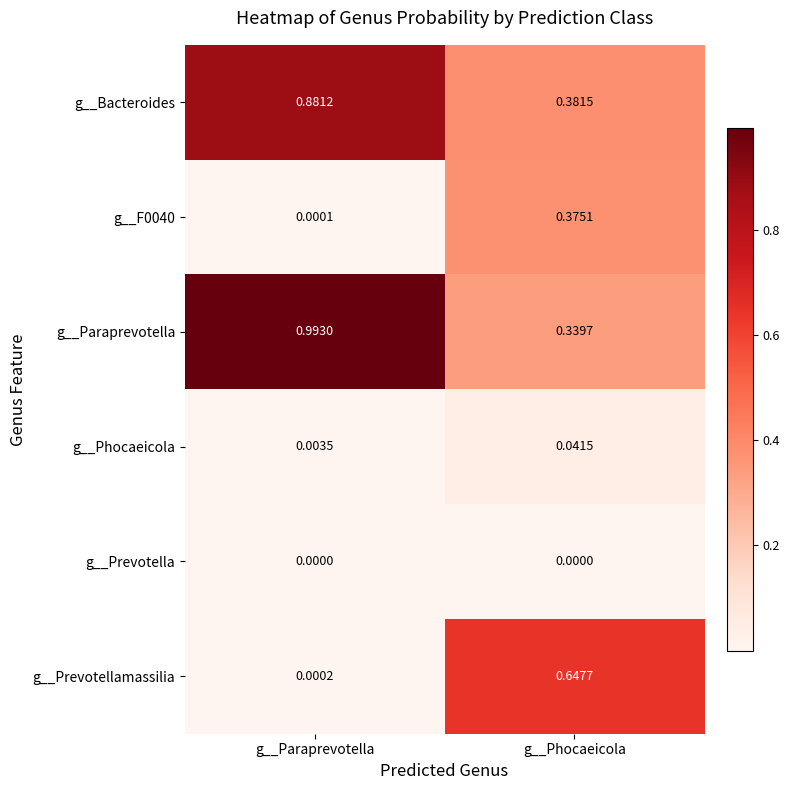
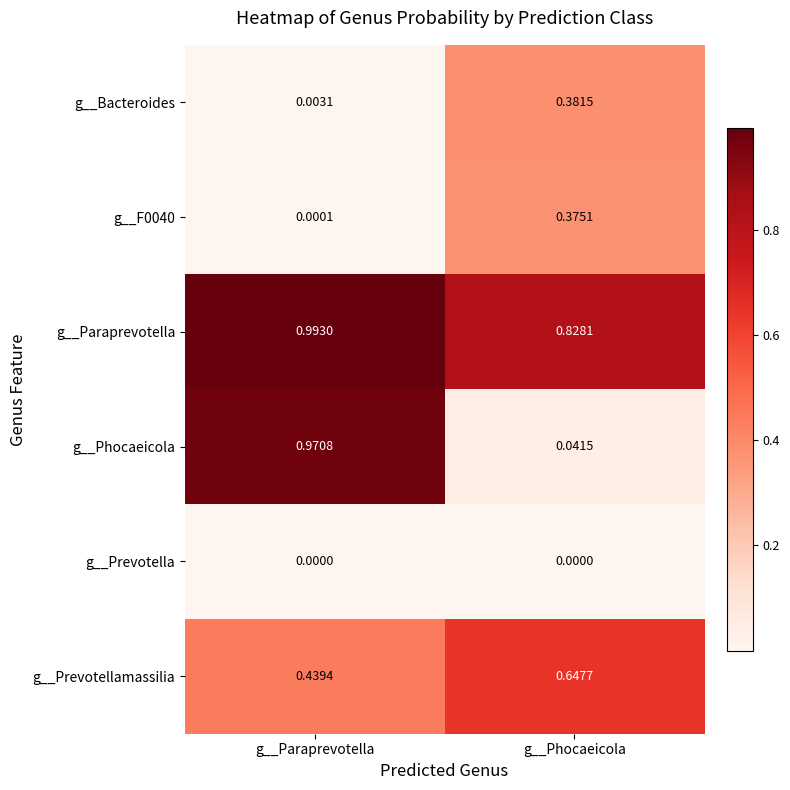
g__Bacteroides, g__Paraprevotella: 0.8812 -> 0.0031
g__Paraprevotella, g__Phocaeicola: 0.3397 -> 0.8281
g__Phocaeicola, g__Paraprevotella: 0.0035 -> 0.9708
g__Prevotellamassilia, g__Paraprevotella: 0.0002 -> 0.4394
